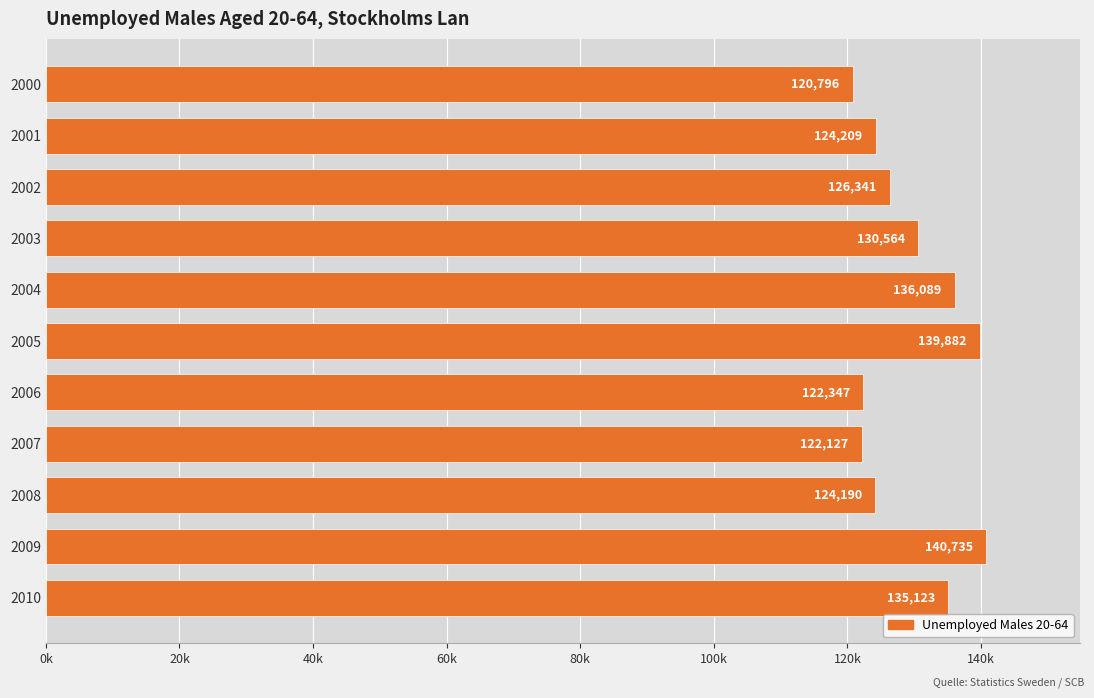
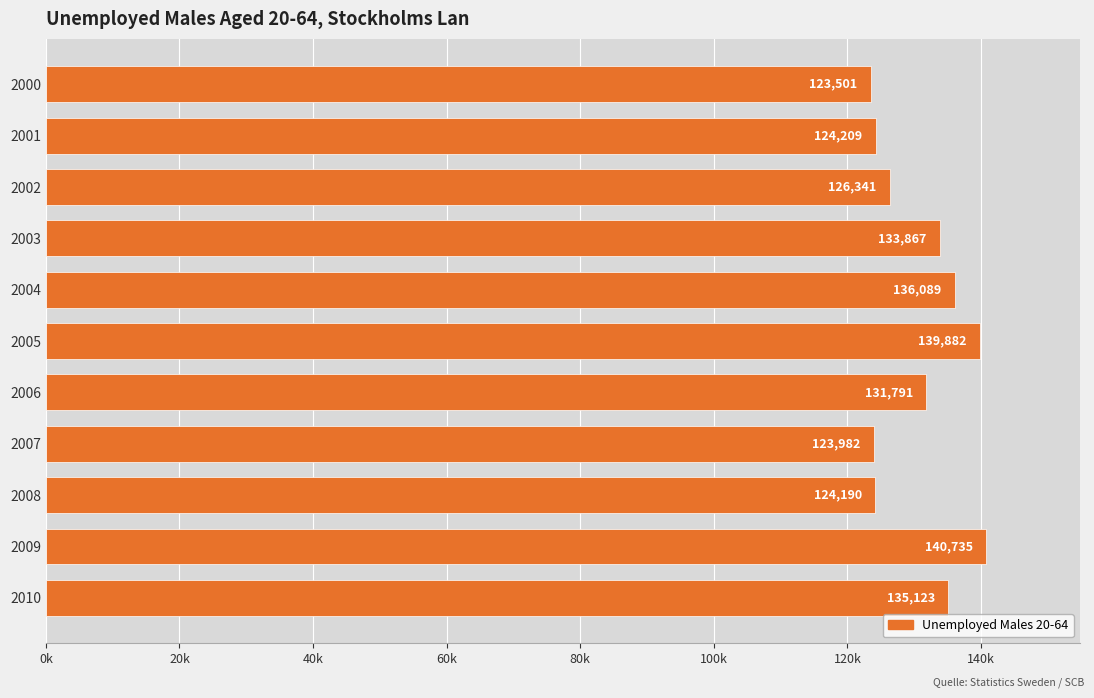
2000: 120,796 -> 123,501
2003: 130,564 -> 133,867
2006: 122,347 -> 131,791
2007: 122,127 -> 123,982
